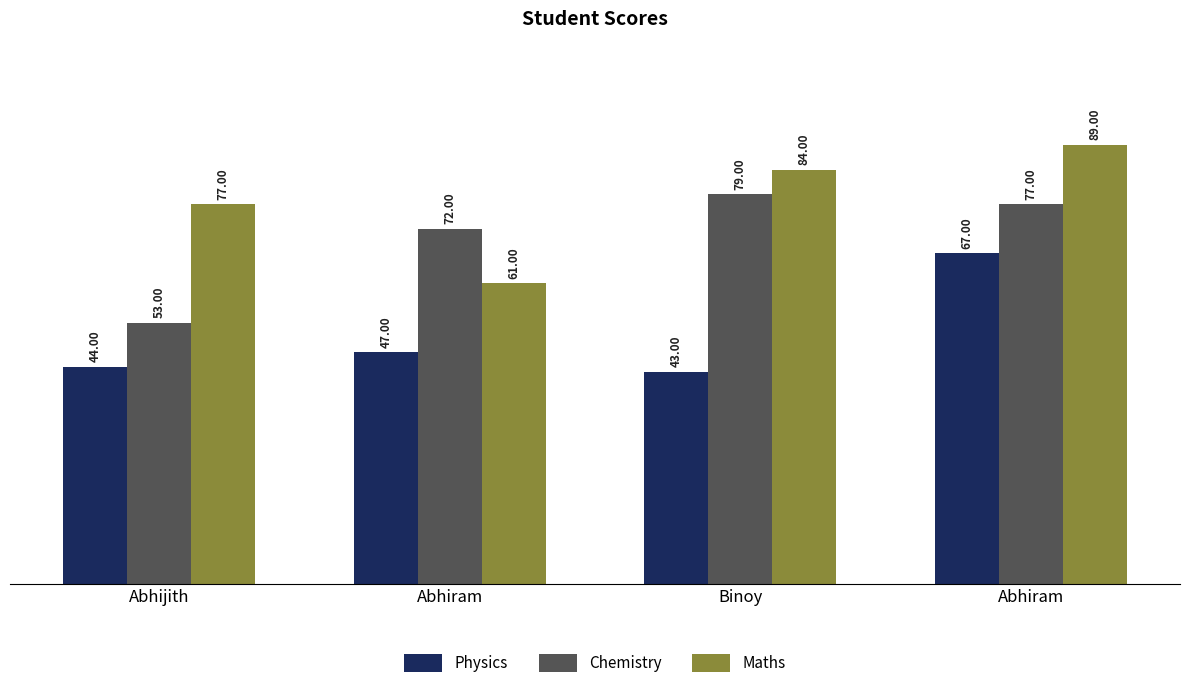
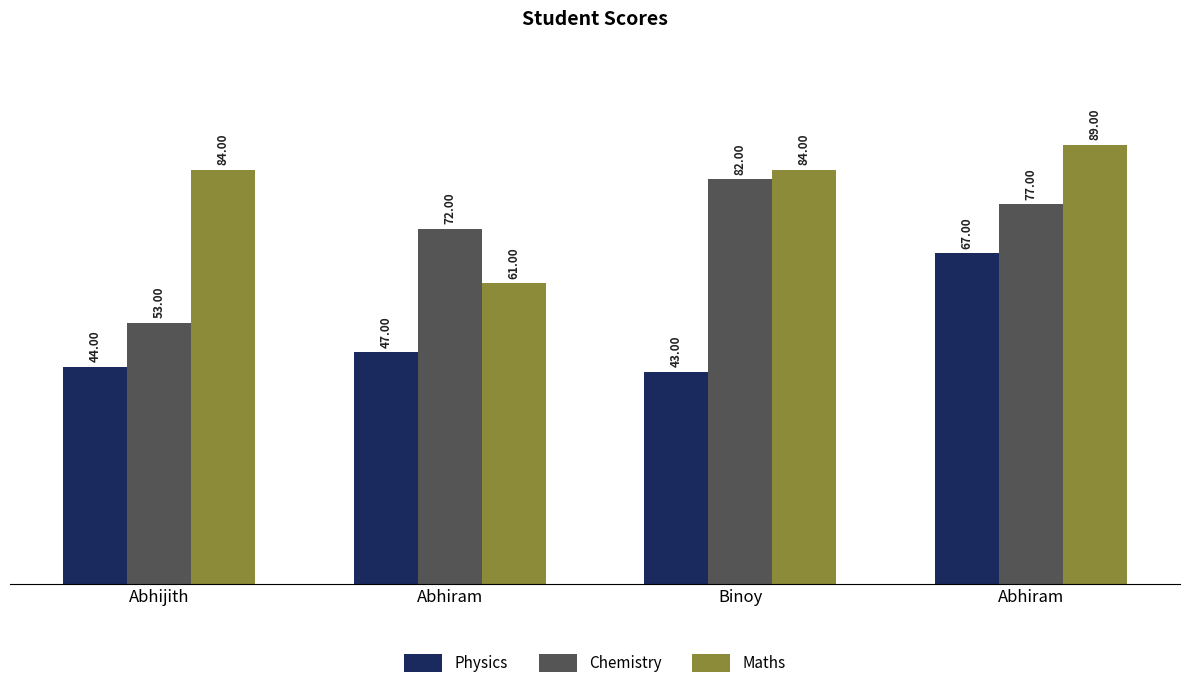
Maths, Abhijith: 77.00 -> 84.00
Chemistry, Binoy: 79.00 -> 82.00
